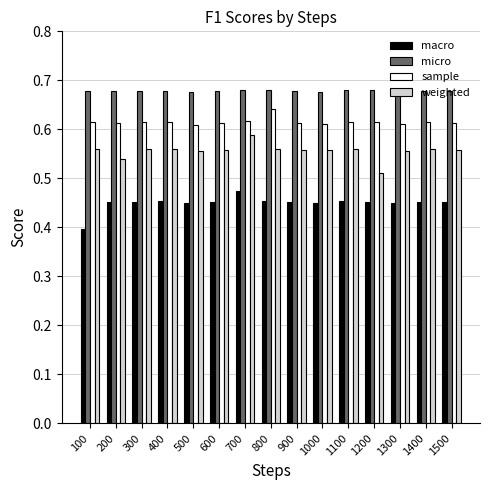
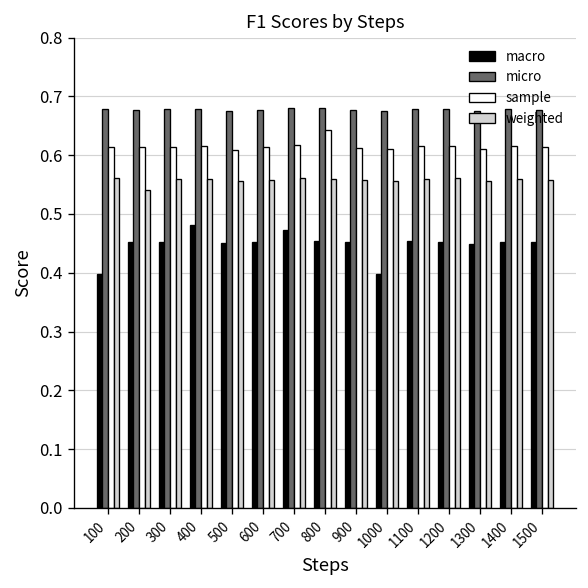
macro, 400: 0.45 -> 0.48
weighted, 700: 0.59 -> 0.56
macro, 1000: 0.45 -> 0.40
weighted, 1200: 0.51 -> 0.56
